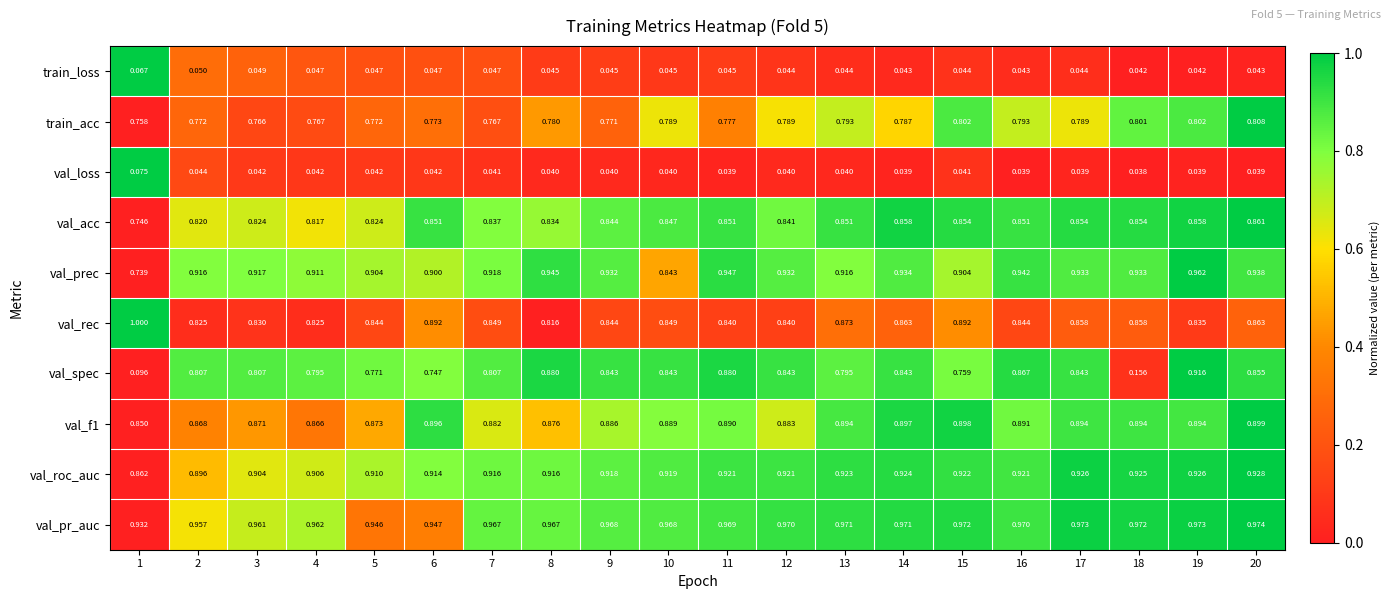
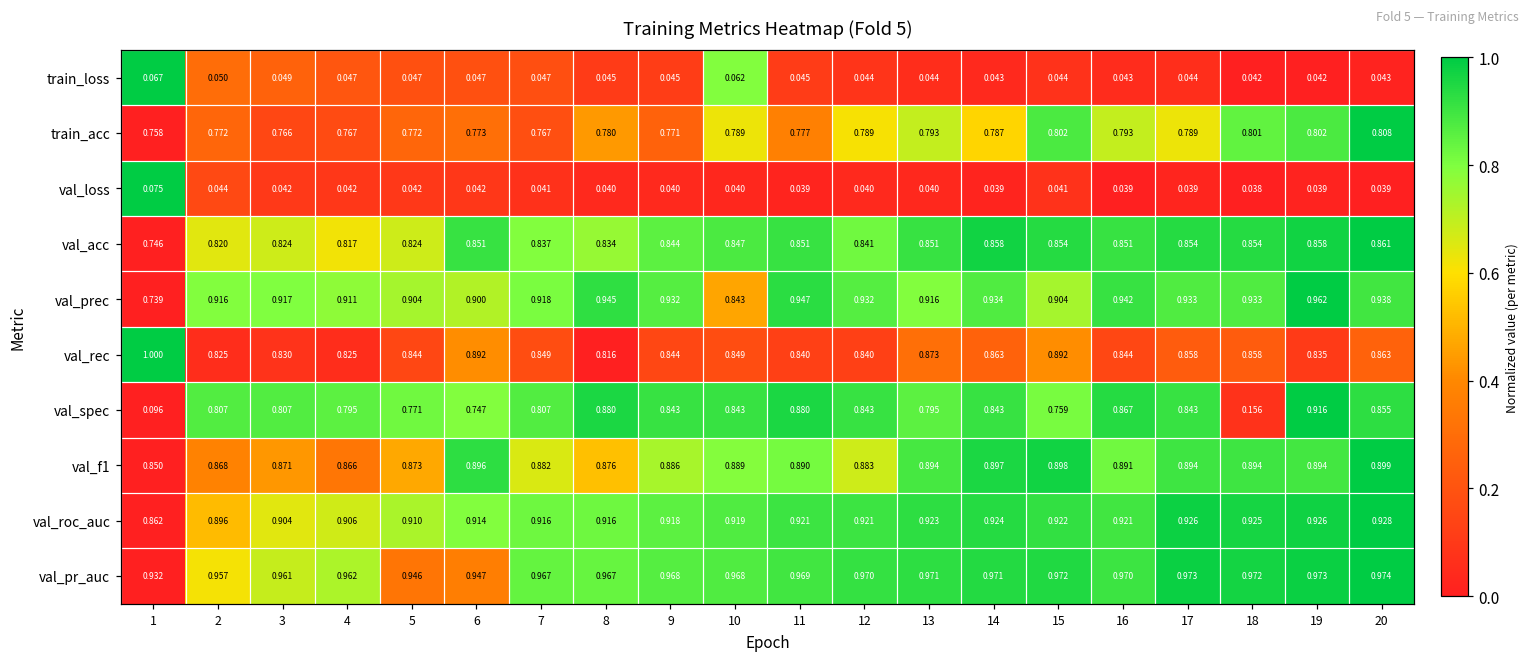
train_loss, 10: 0.045 -> 0.062
